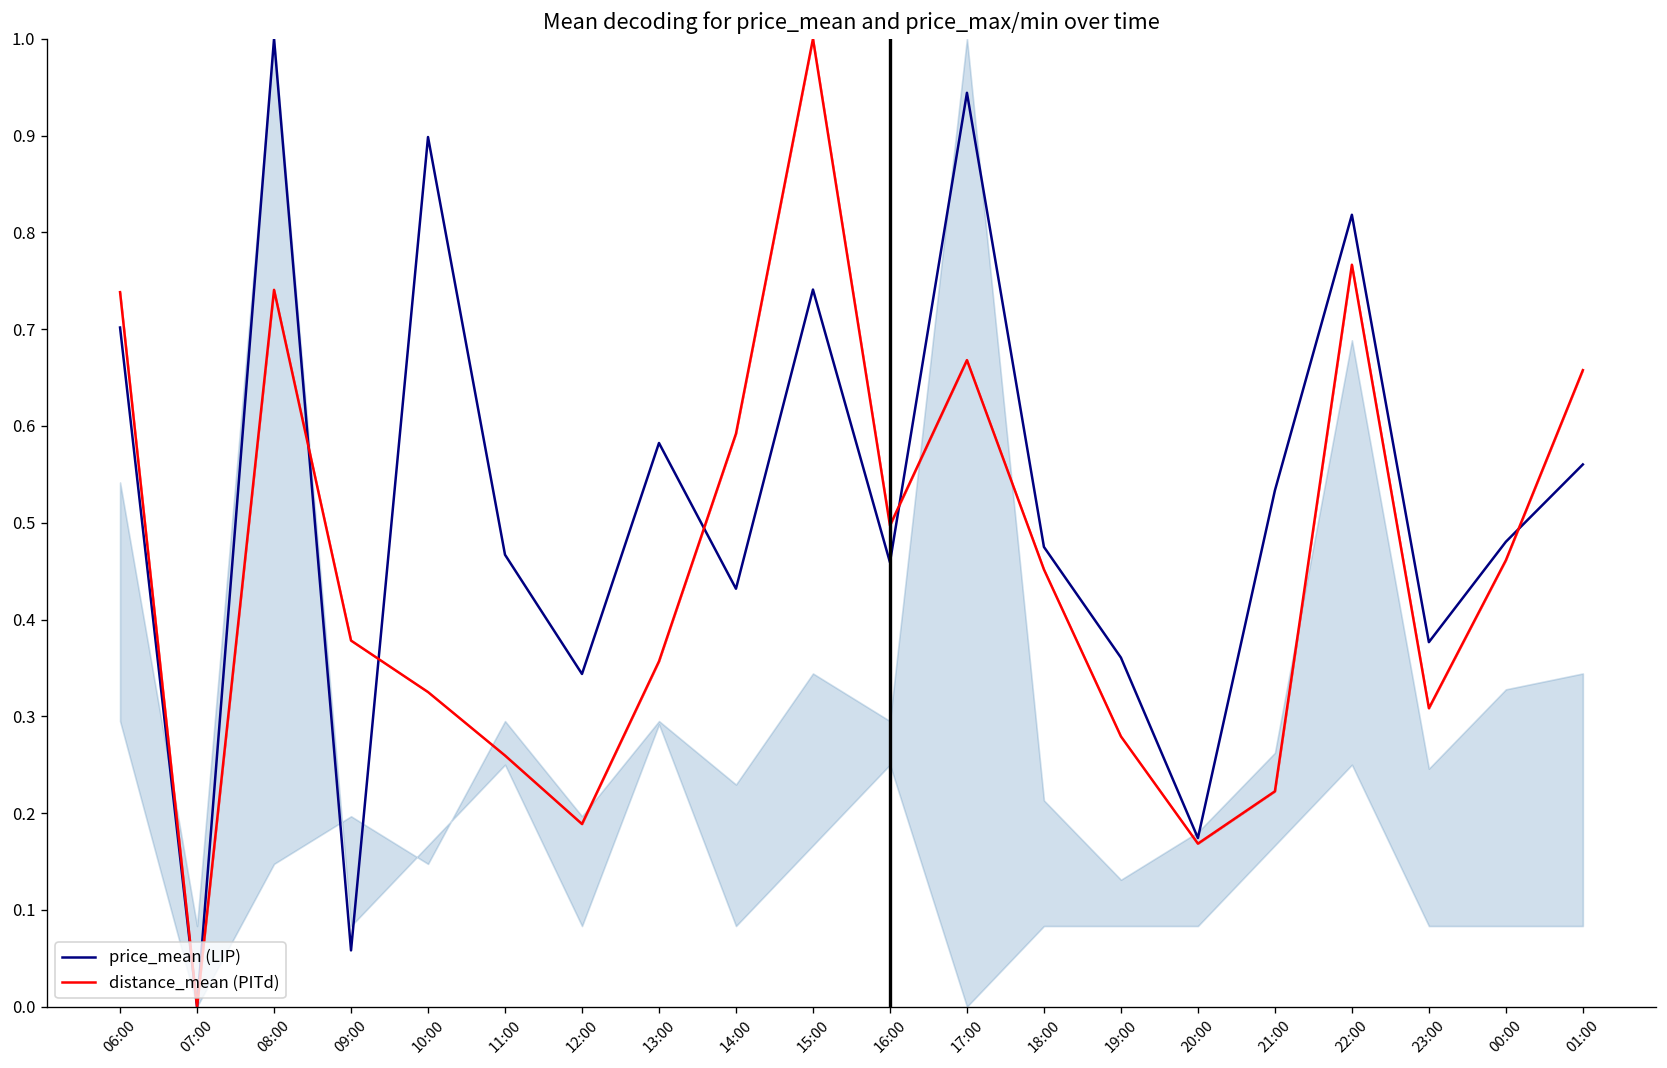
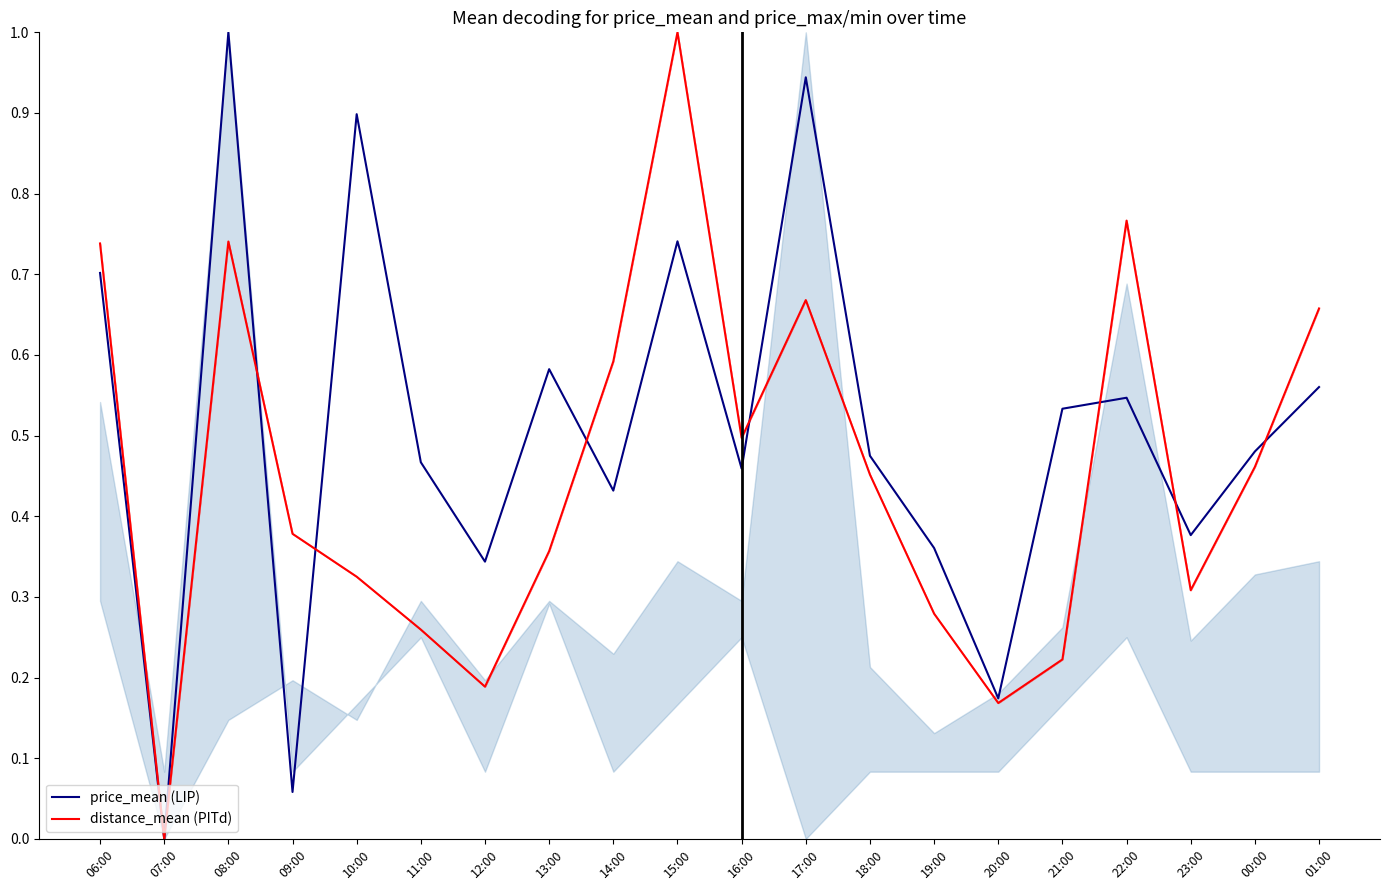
price_mean (LIP), 22:00: 0.82 -> 0.55
